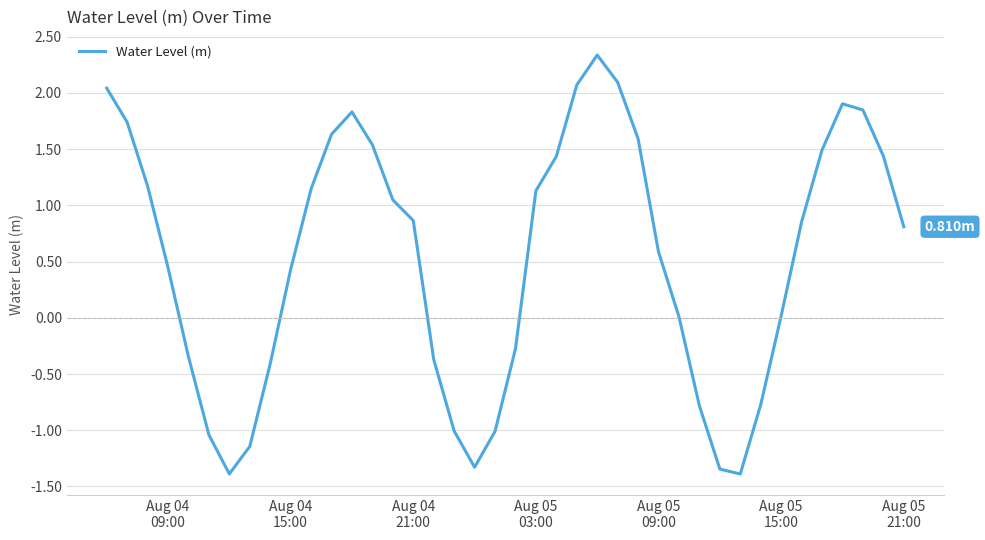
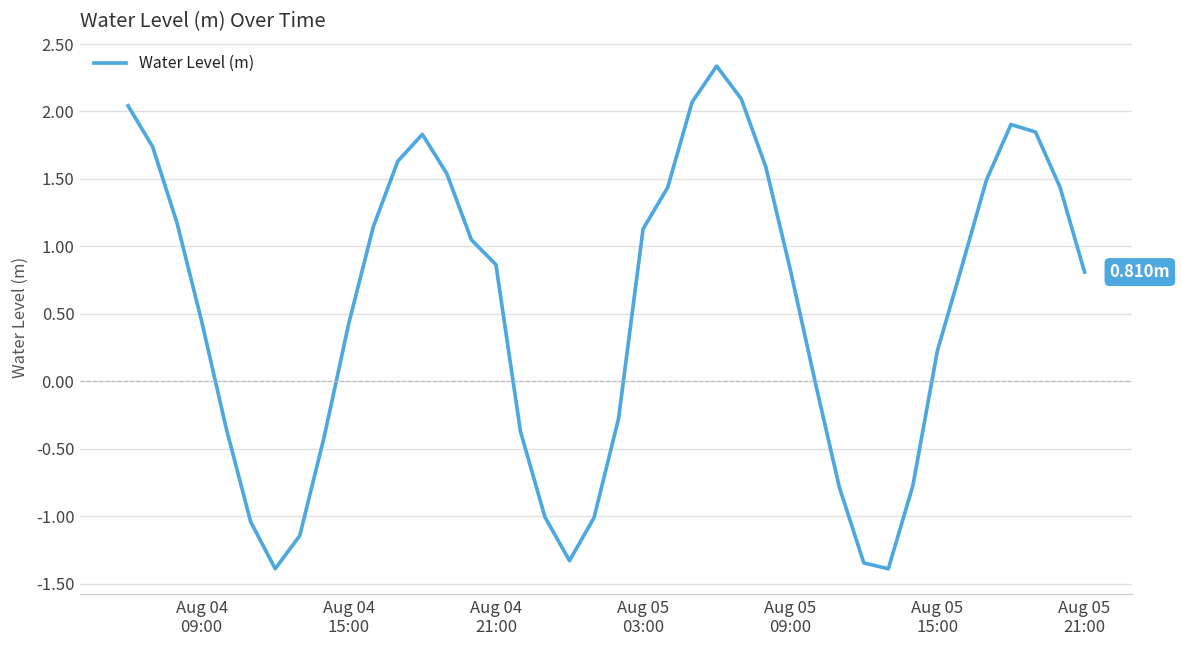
Aug 05 09:00: 0.59 -> 0.83
Aug 05 15:00: 0.02 -> 0.23
